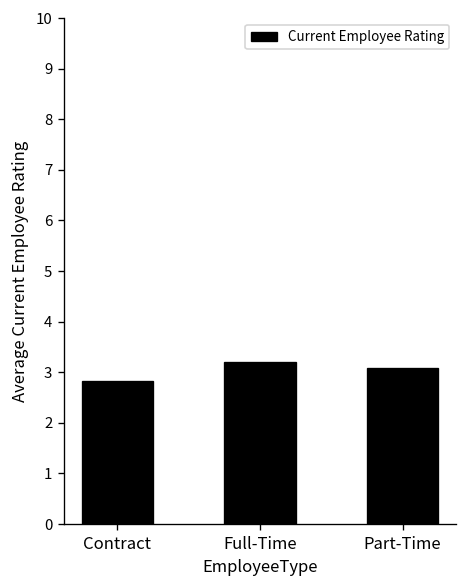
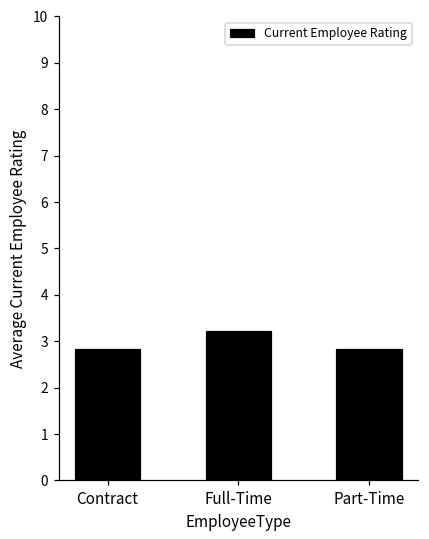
Part-Time: 3.1 -> 2.8
